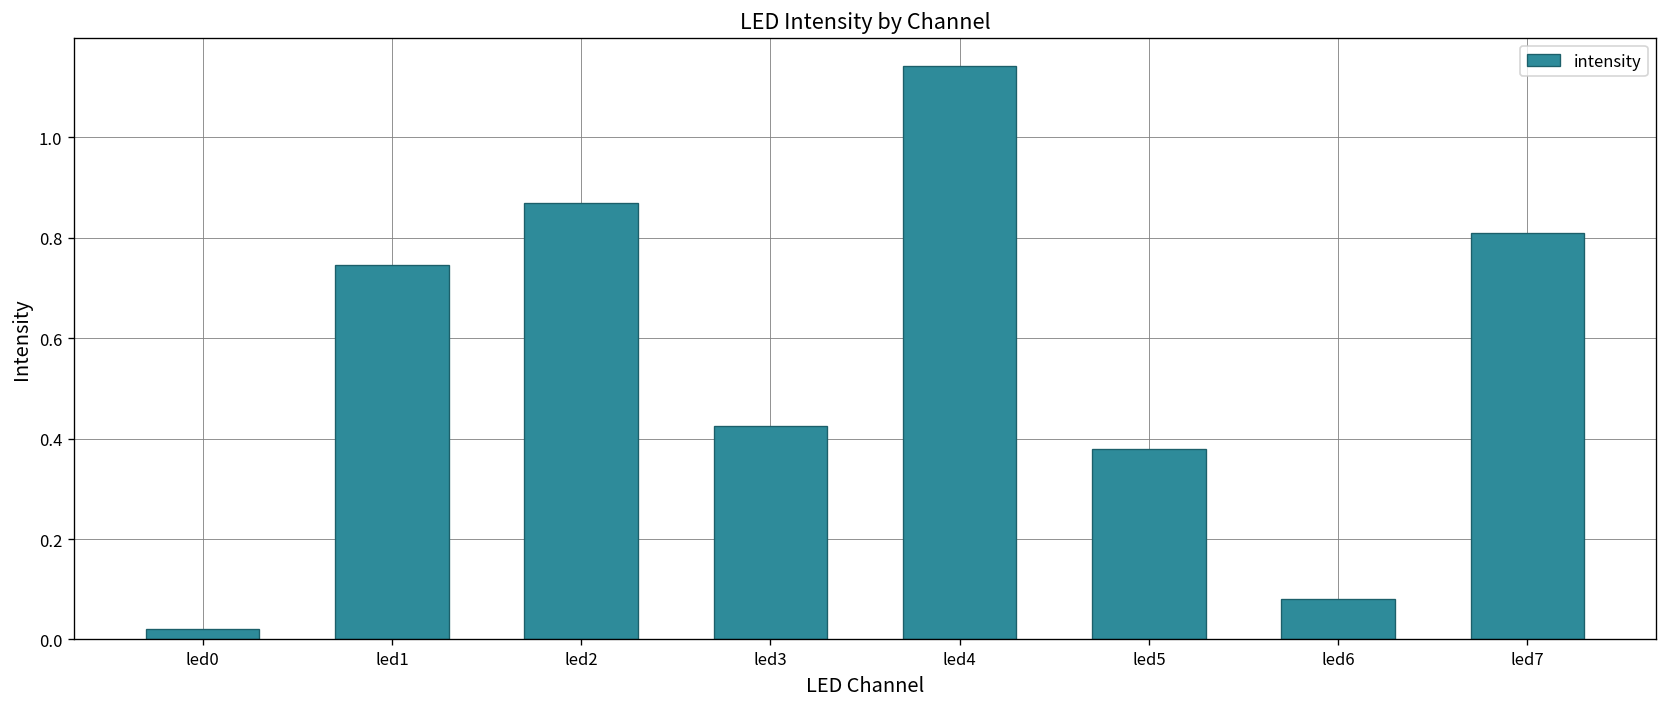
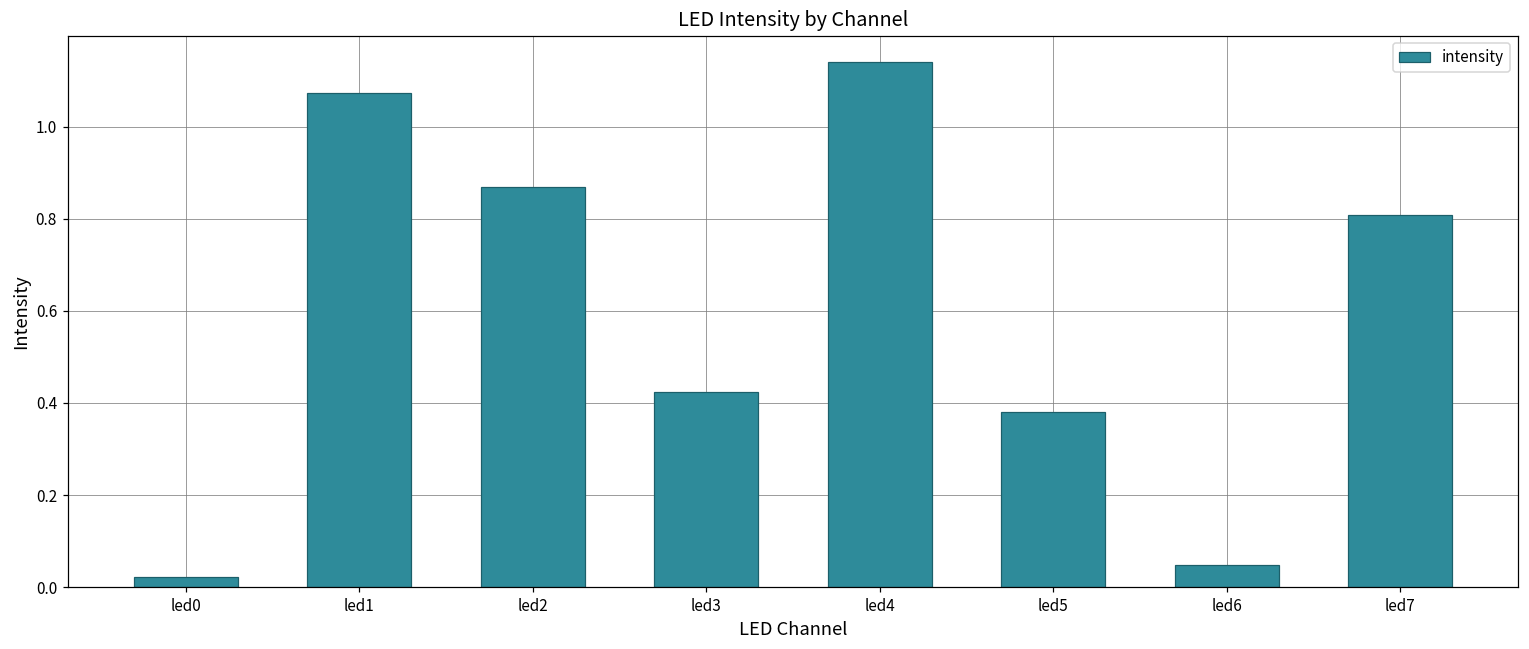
led1: 0.75 -> 1.07
led6: 0.08 -> 0.05
